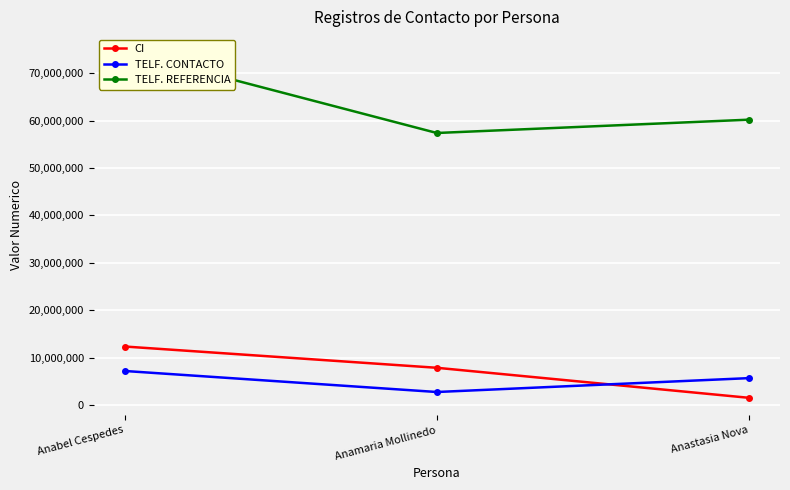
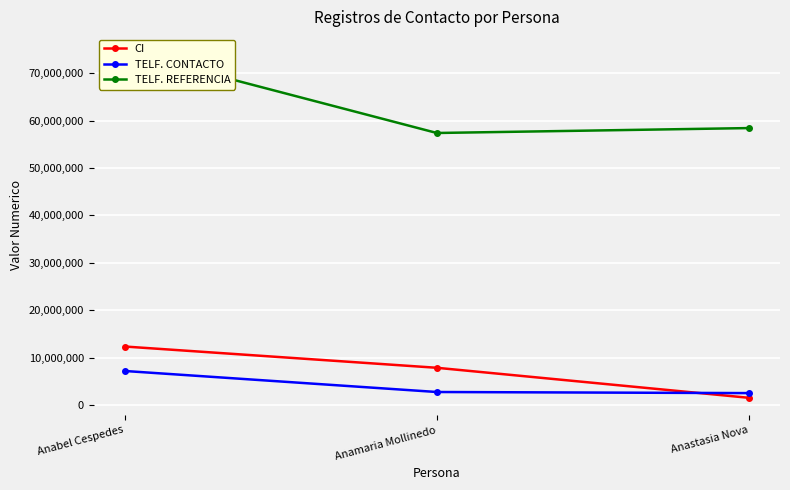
TELF. CONTACTO, Anastasia Nova: 6,000,000 -> 3,000,000
TELF. REFERENCIA, Anastasia Nova: 60,000,000 -> 58,000,000
